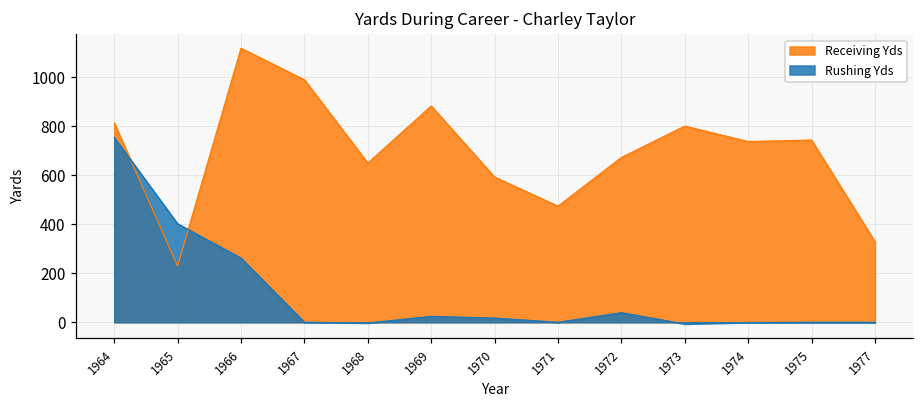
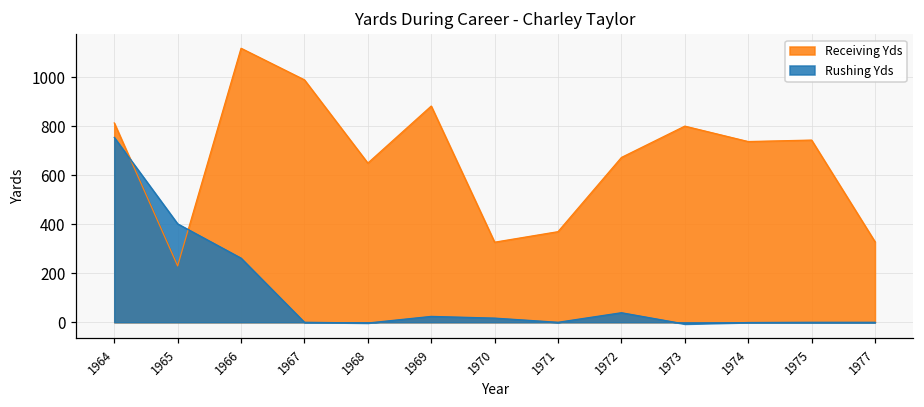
Receiving Yds, 1970: 590 -> 330
Receiving Yds, 1971: 470 -> 370
